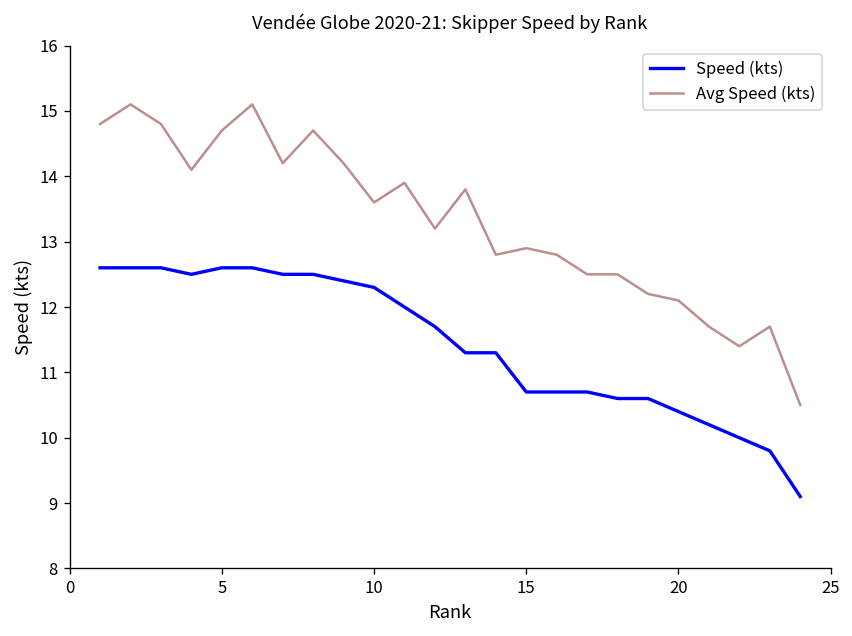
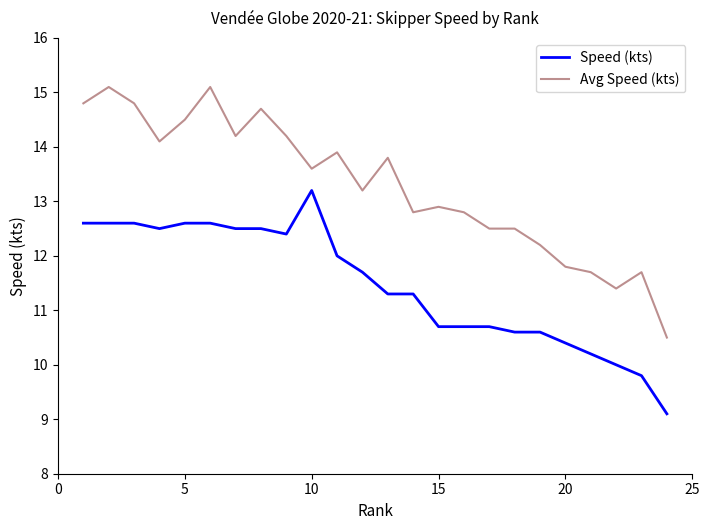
Avg Speed (kts), 5: 14.7 -> 14.5
Speed (kts), 10: 12.3 -> 13.2
Avg Speed (kts), 20: 12.1 -> 11.8
